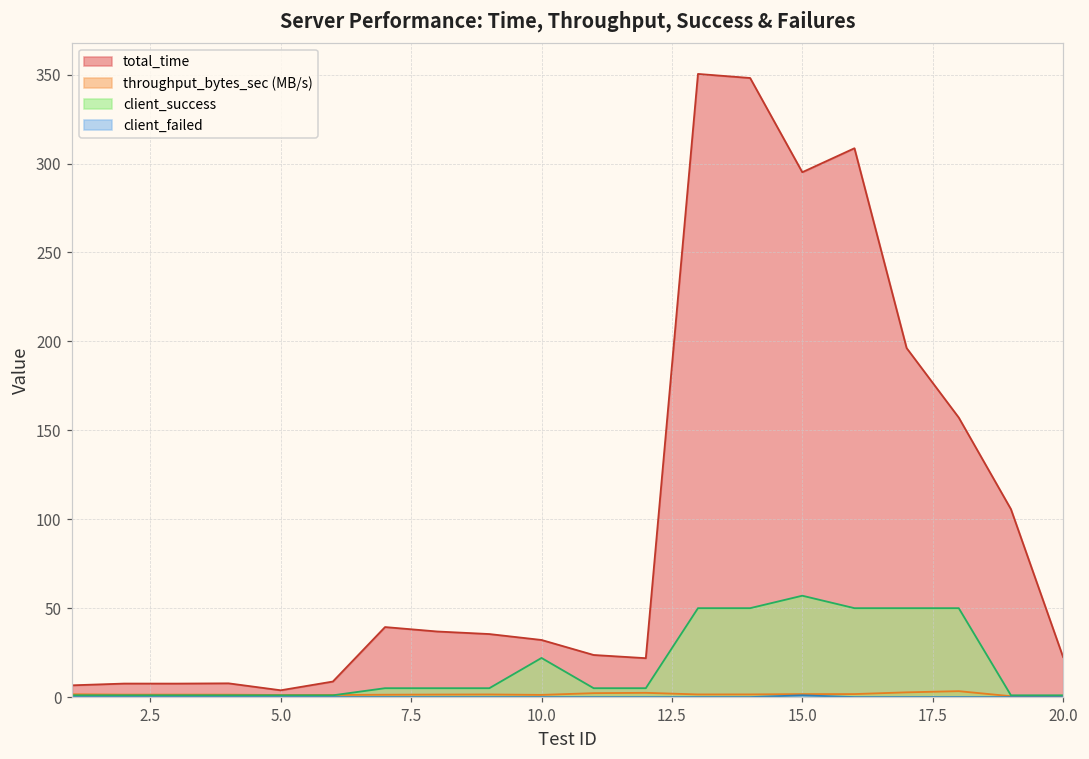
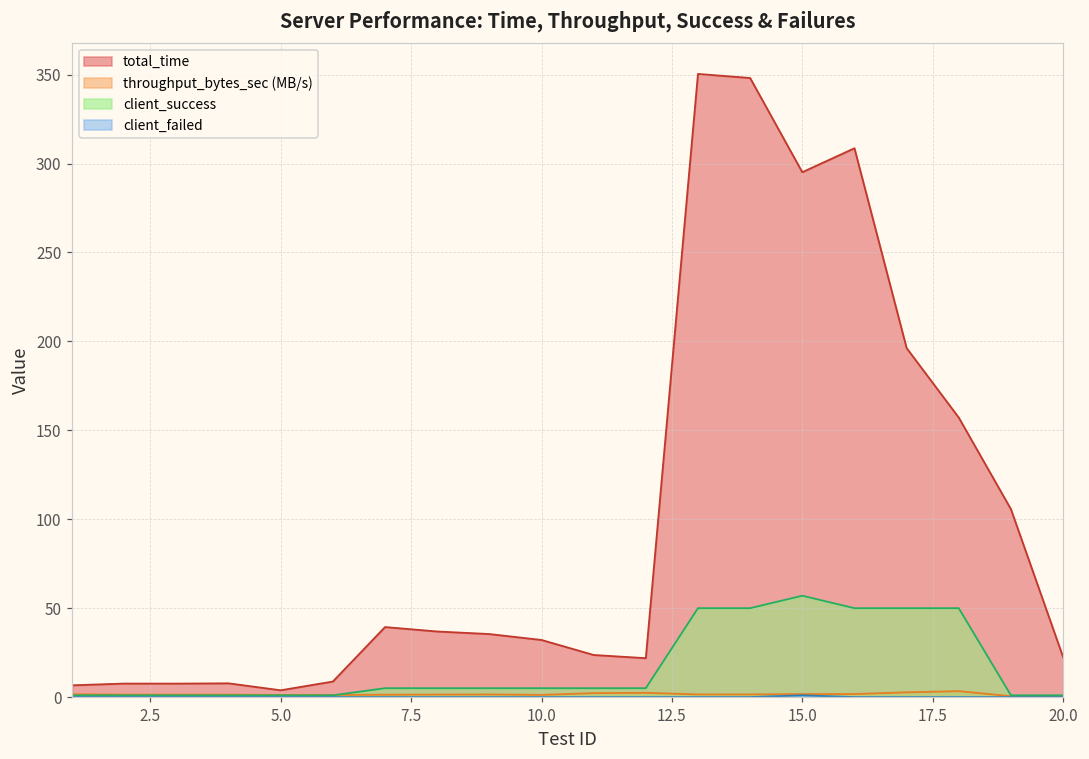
client_success, 10.0: 22 -> 5
